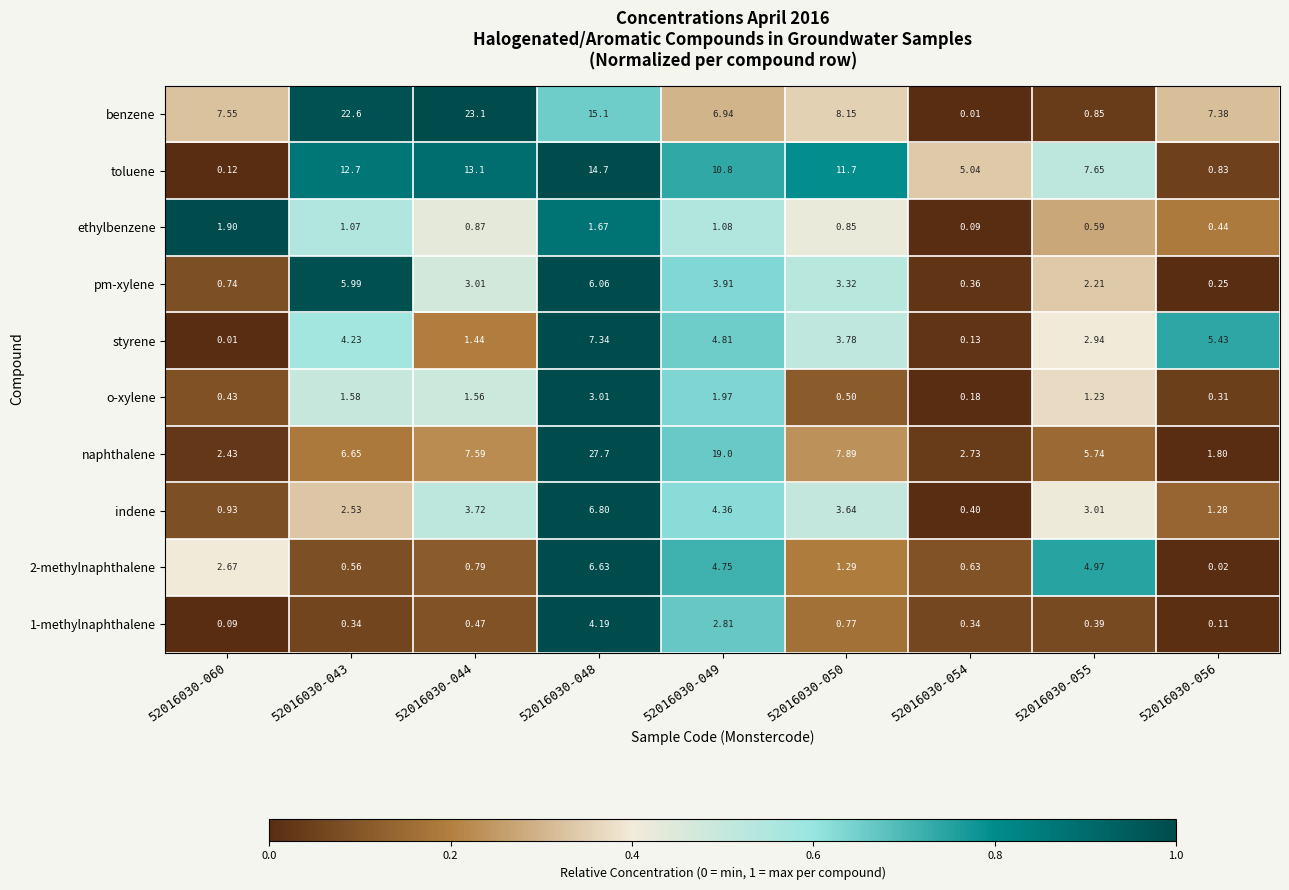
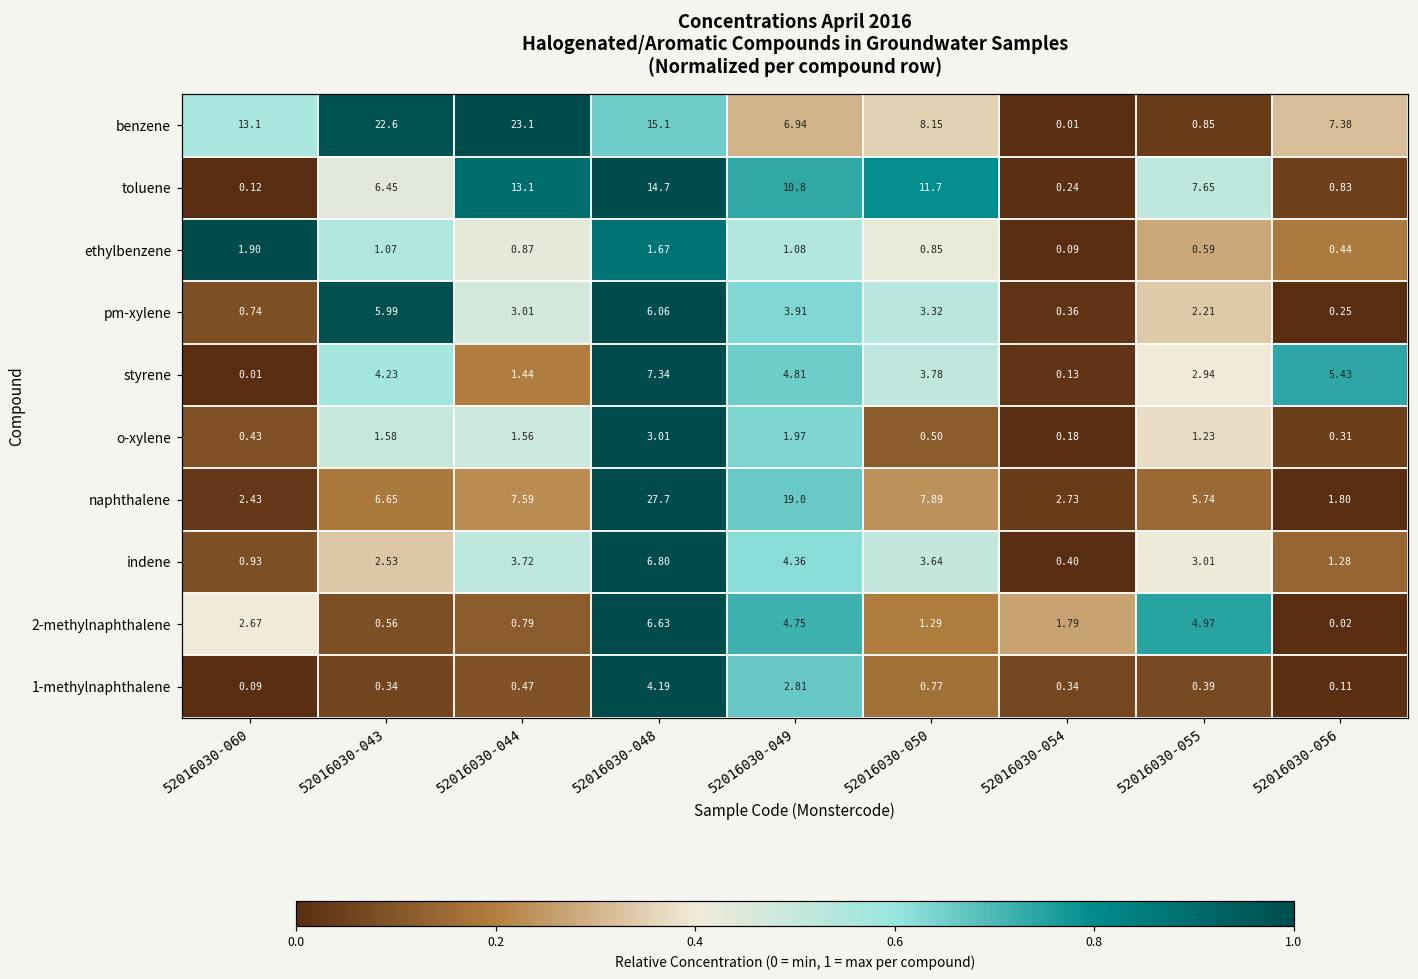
benzene, 52016030-060: 7.55 -> 13.1
toluene, 52016030-043: 12.7 -> 6.45
toluene, 52016030-054: 5.04 -> 0.24
2-methylnaphthalene, 52016030-054: 0.63 -> 1.79
